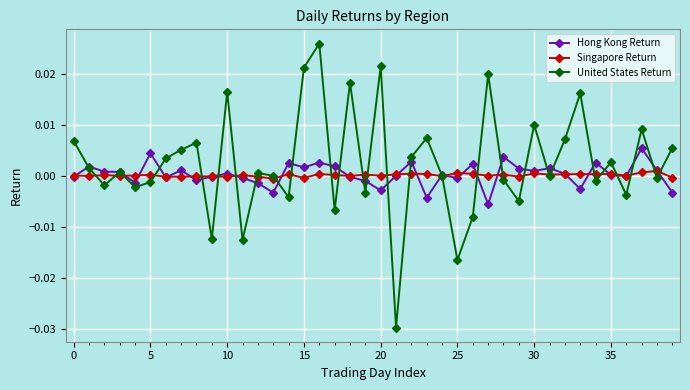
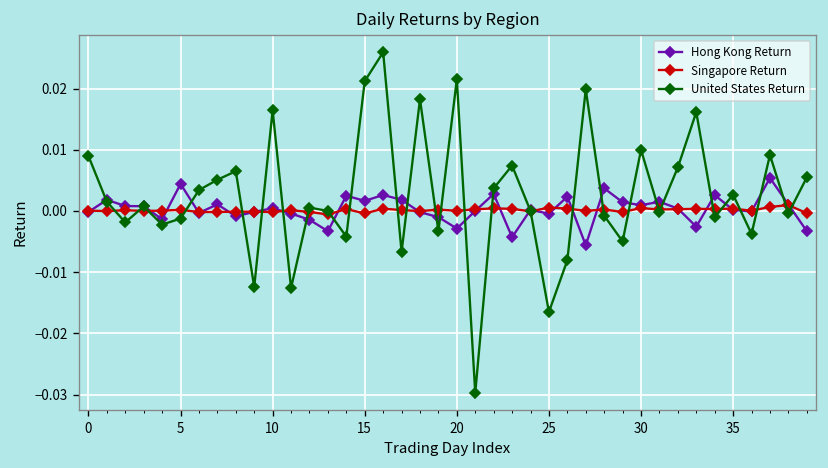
United States Return, 0: 0.007 -> 0.009
